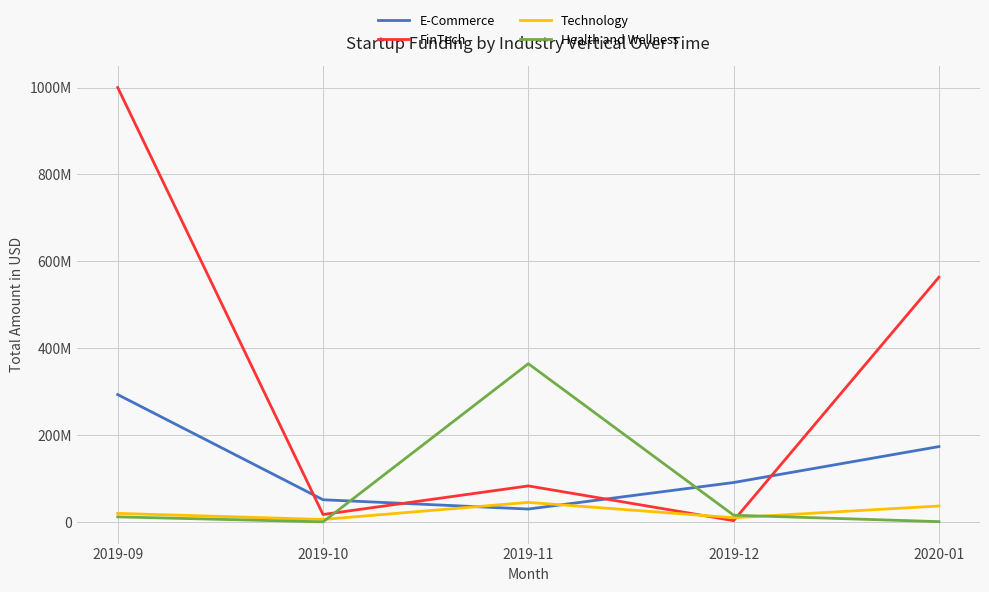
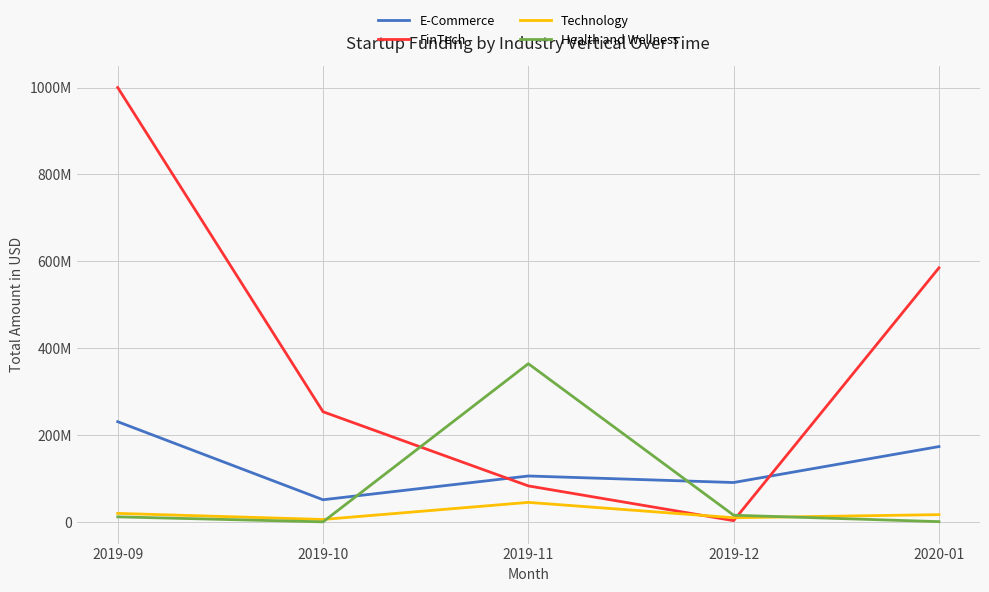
E-Commerce, 2019-09: 290000000 -> 230000000
FinTech, 2019-10: 20000000 -> 250000000
E-Commerce, 2019-11: 30000000 -> 110000000
FinTech, 2020-01: 560000000 -> 590000000
Technology, 2020-01: 40000000 -> 20000000
